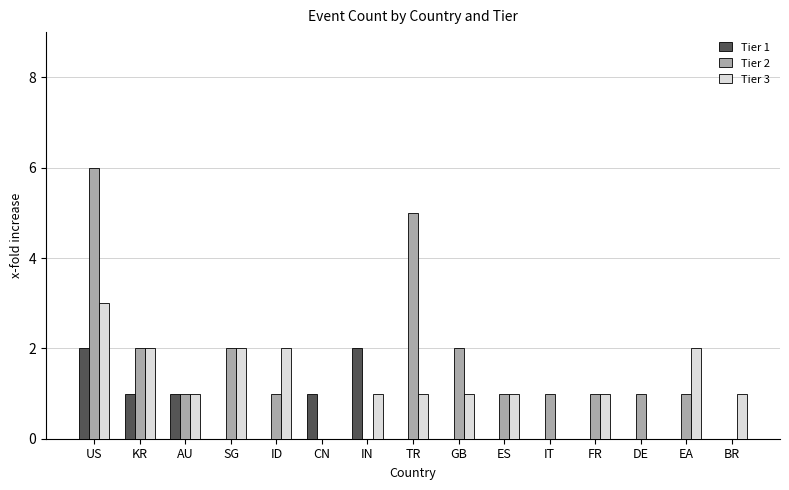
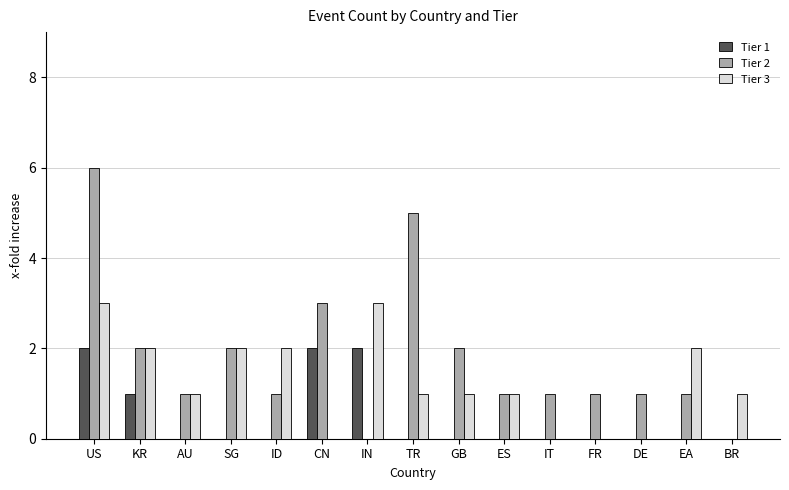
Tier 1, AU: 1 -> 0
Tier 1, CN: 1 -> 2
Tier 2, CN: 0 -> 3
Tier 3, IN: 1 -> 3
Tier 3, FR: 1 -> 0
